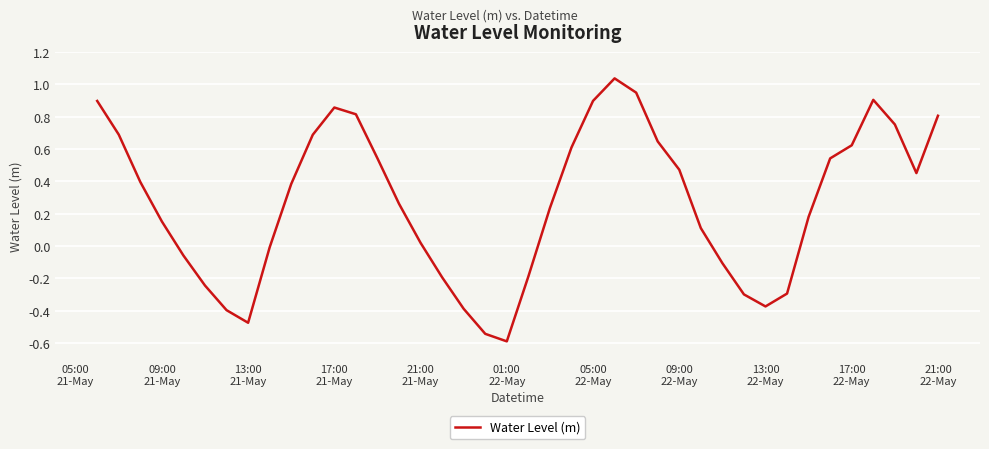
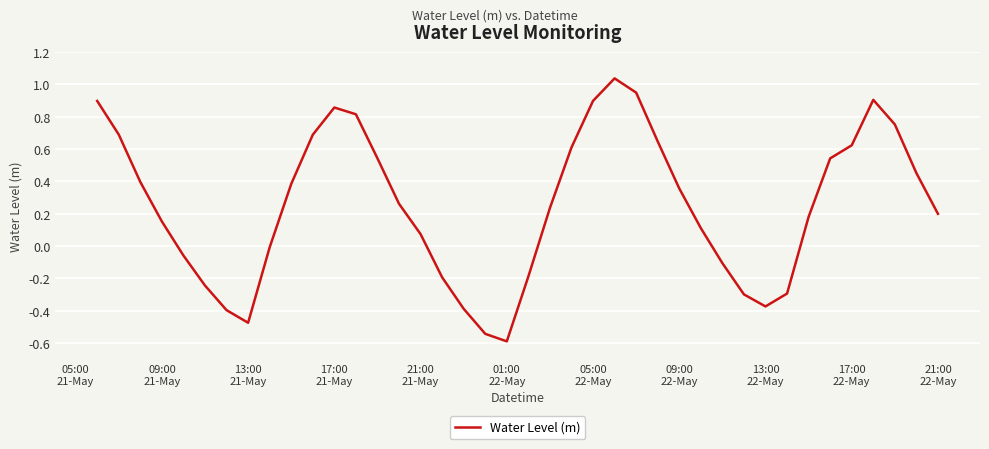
21:00 21-May: 0.02 -> 0.07
09:00 22-May: 0.47 -> 0.36
21:00 22-May: 0.81 -> 0.20
